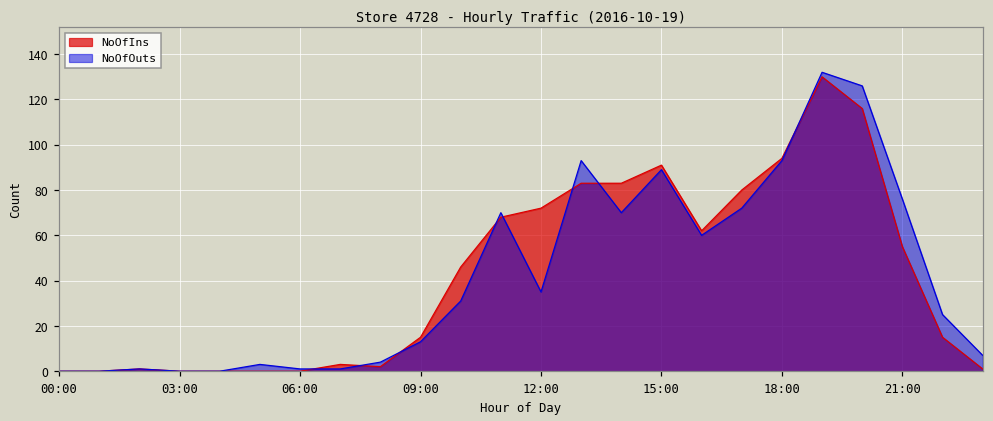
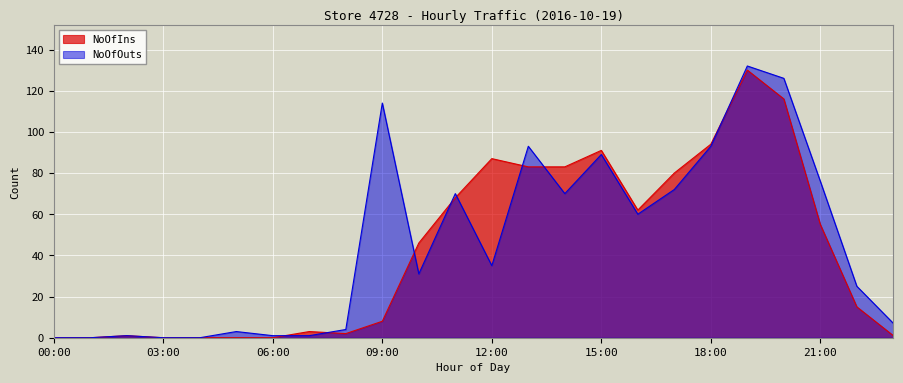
NoOfIns, 09:00: 15 -> 8
NoOfOuts, 09:00: 13 -> 114
NoOfIns, 12:00: 72 -> 87
